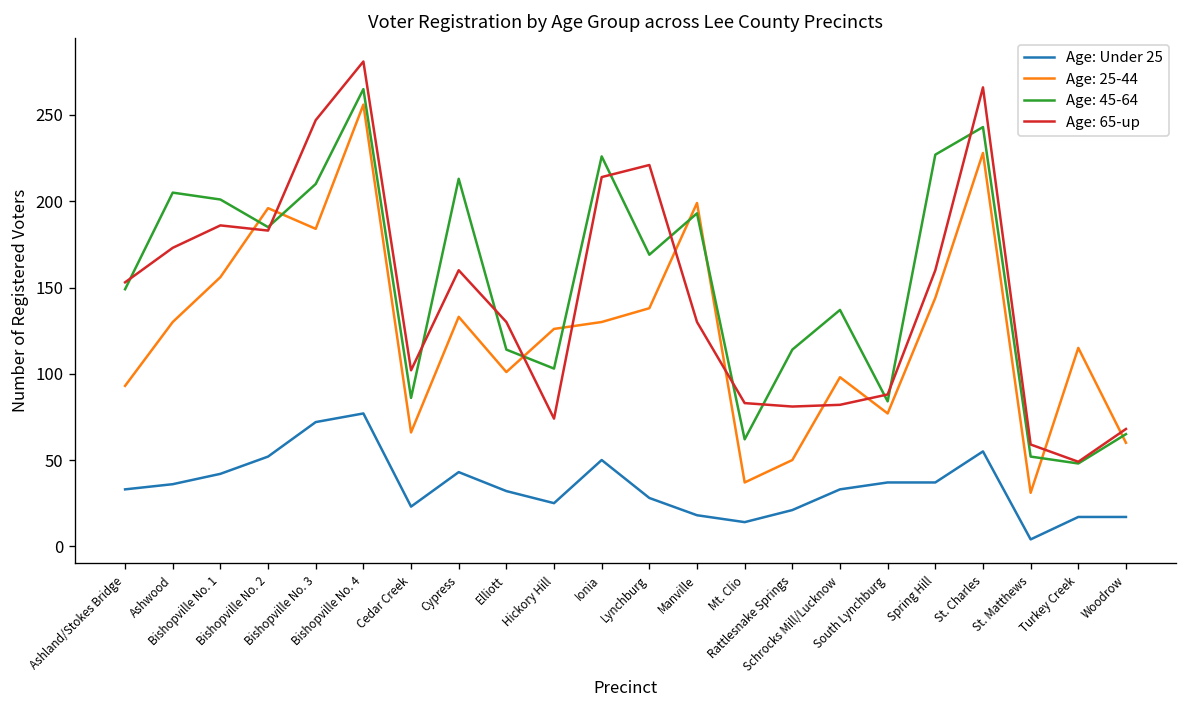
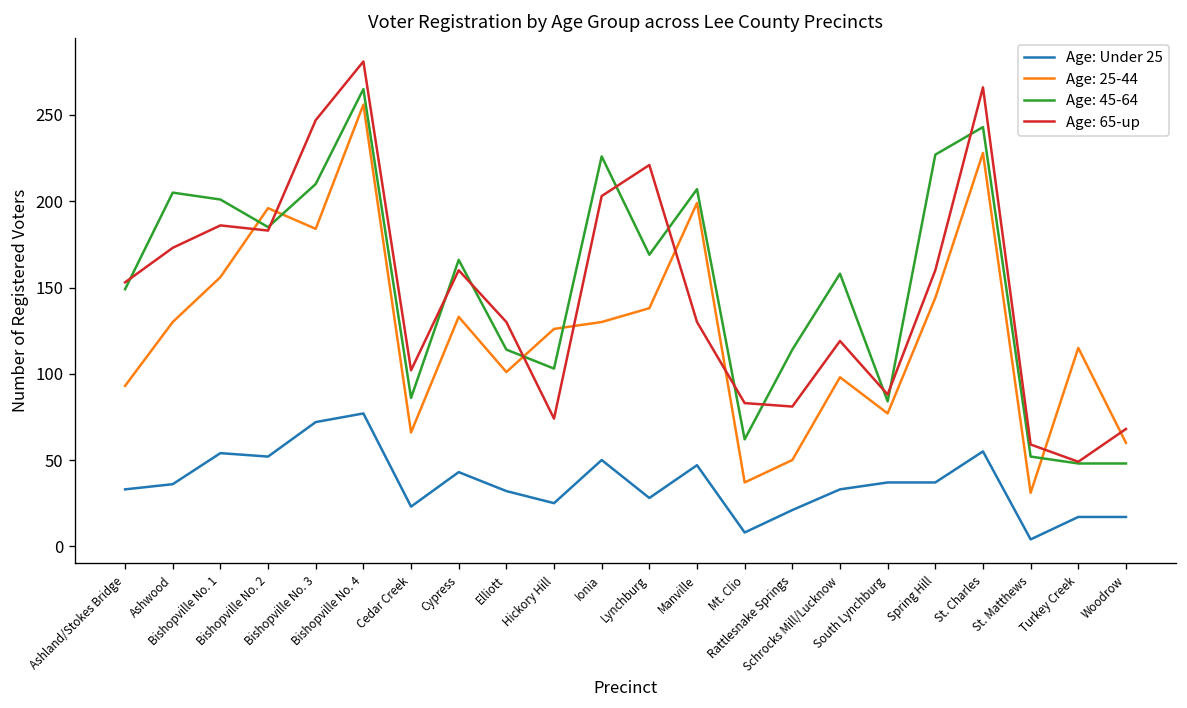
Age: Under 25, Bishopville No. 1: 42 -> 54
Age: 45-64, Cypress: 213 -> 166
Age: 65-up, Ionia: 214 -> 203
Age: Under 25, Manville: 18 -> 47
Age: 45-64, Manville: 193 -> 207
Age: Under 25, Mt. Clio: 14 -> 8
Age: 45-64, Schrocks Mill/Lucknow: 137 -> 158
Age: 65-up, Schrocks Mill/Lucknow: 82 -> 119
Age: 45-64, Woodrow: 65 -> 48
